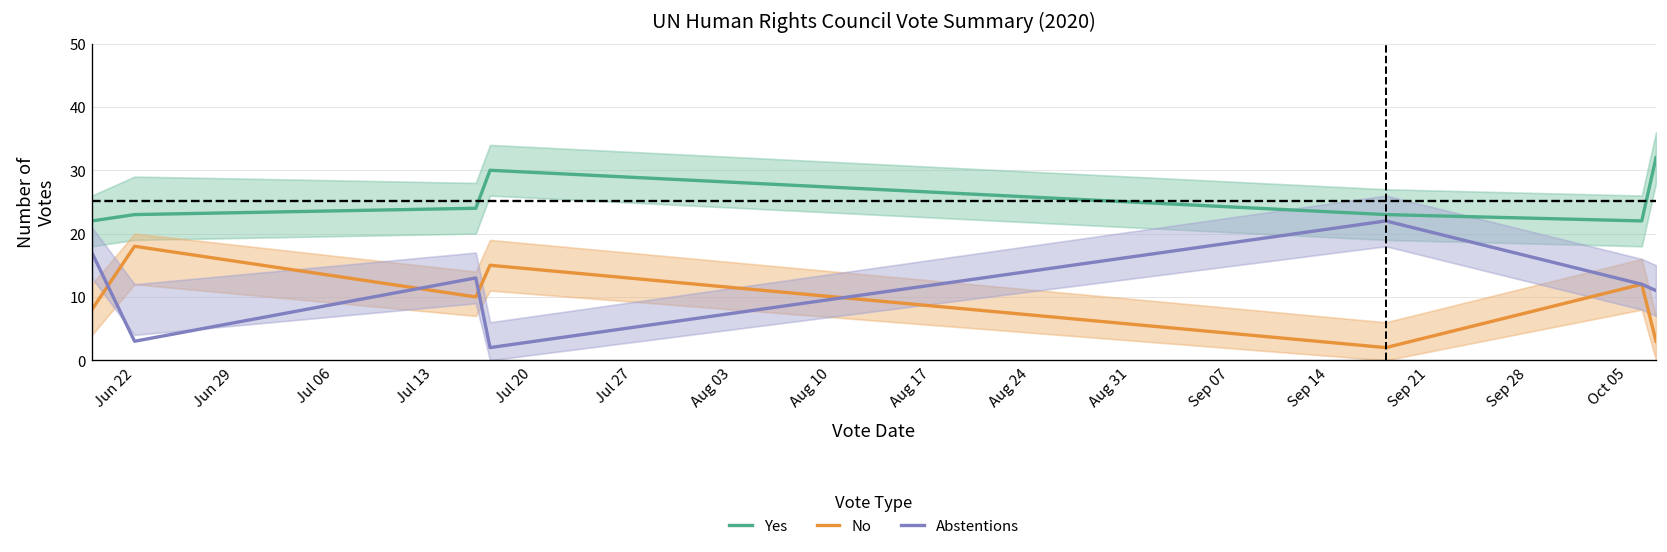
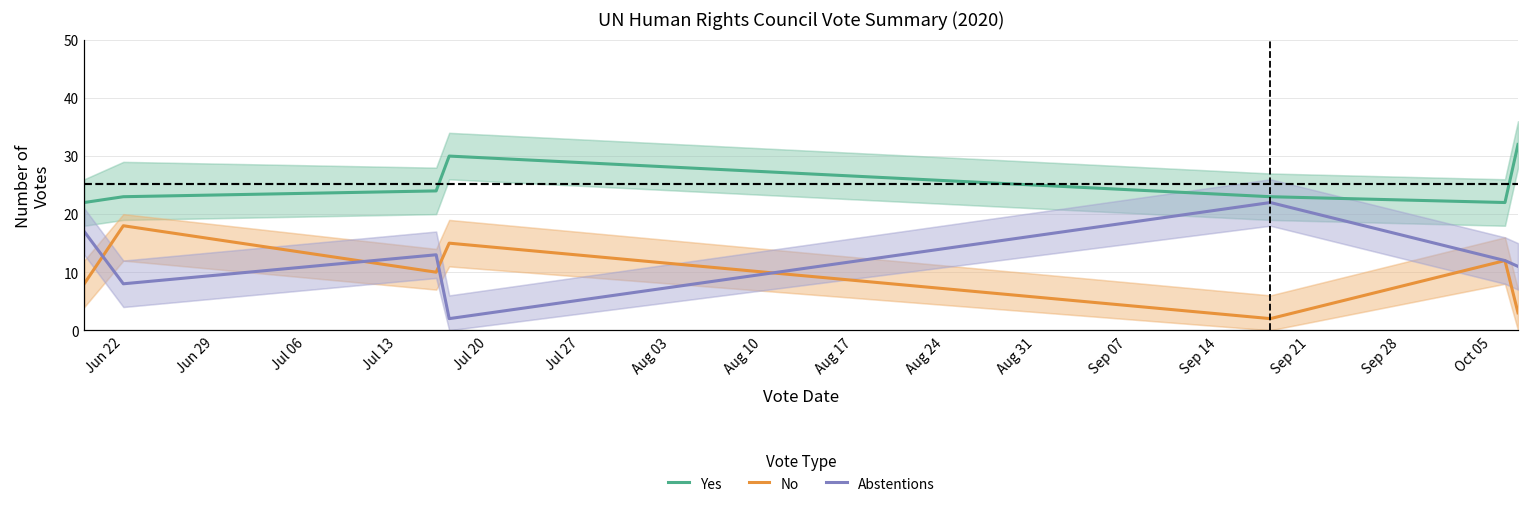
Abstentions, Jun 22: 3 -> 8
